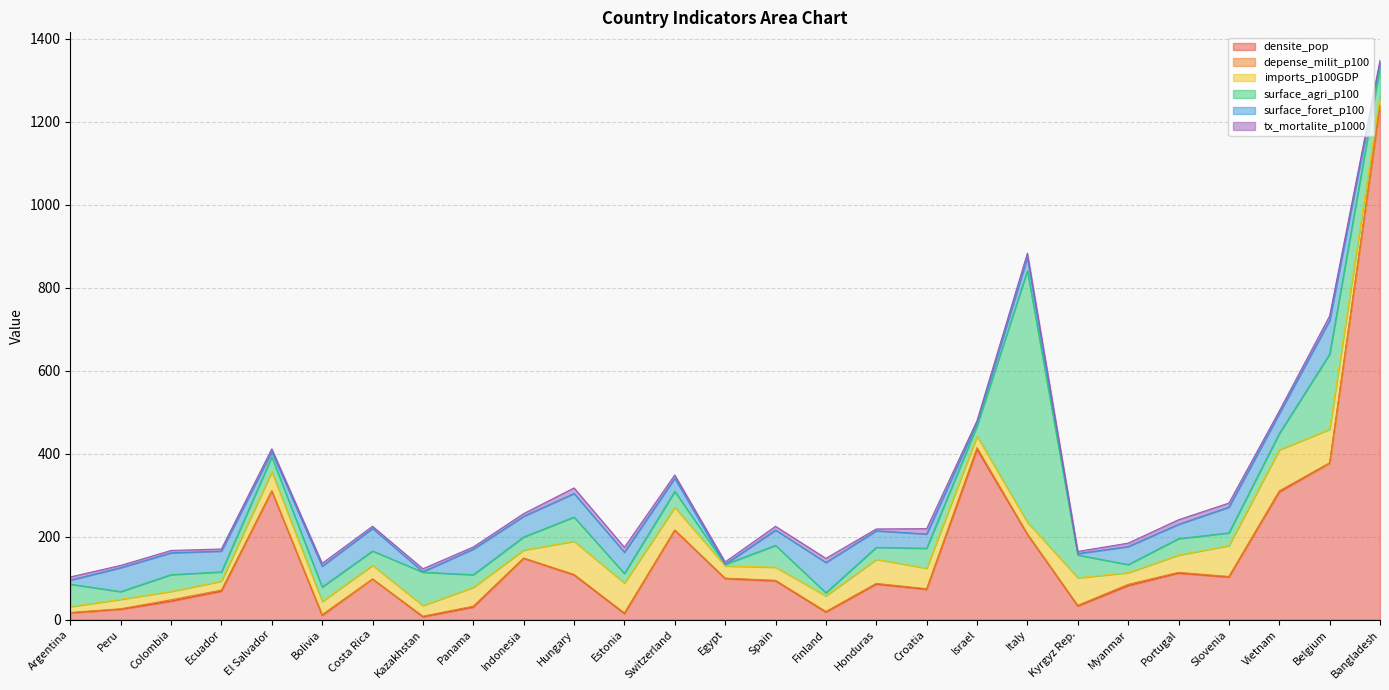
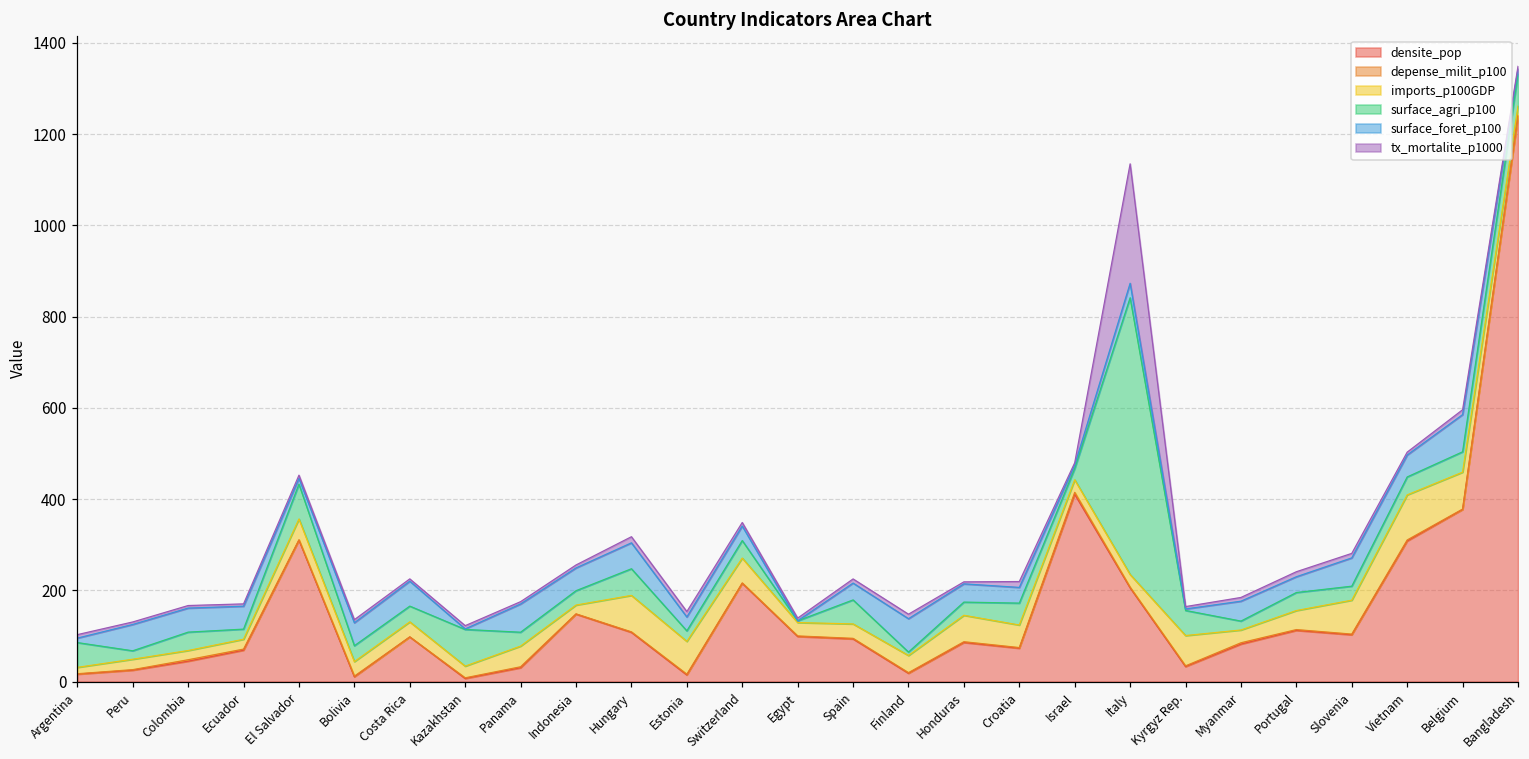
surface_agri_p100, El Salvador: 40 -> 80
surface_foret_p100, Estonia: 50 -> 30
tx_mortalite_p1000, Italy: 10 -> 260
surface_agri_p100, Belgium: 180 -> 40
